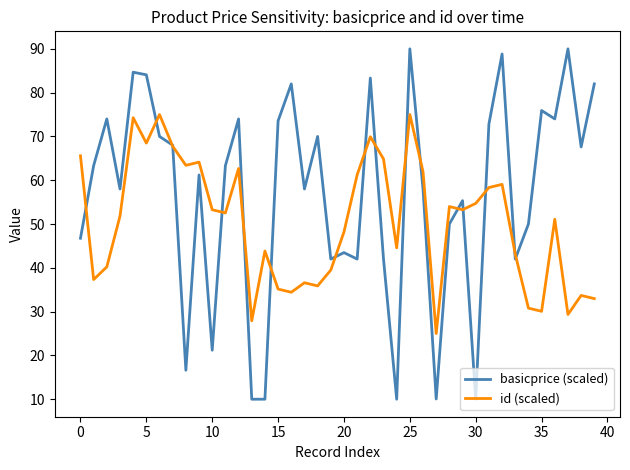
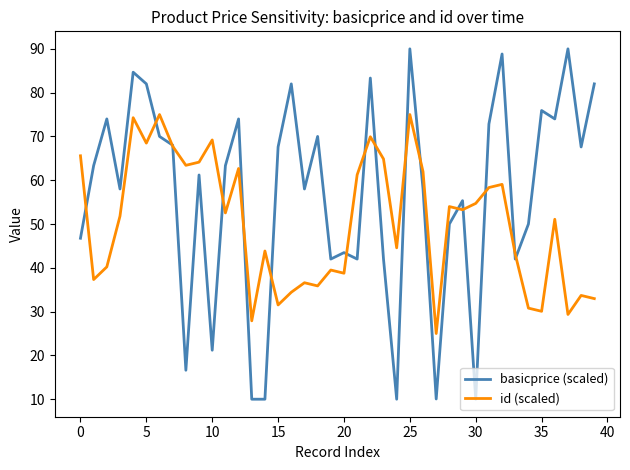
basicprice (scaled), 5: 84 -> 82
id (scaled), 10: 53 -> 69
basicprice (scaled), 15: 74 -> 68
id (scaled), 15: 35 -> 32
id (scaled), 20: 48 -> 39
